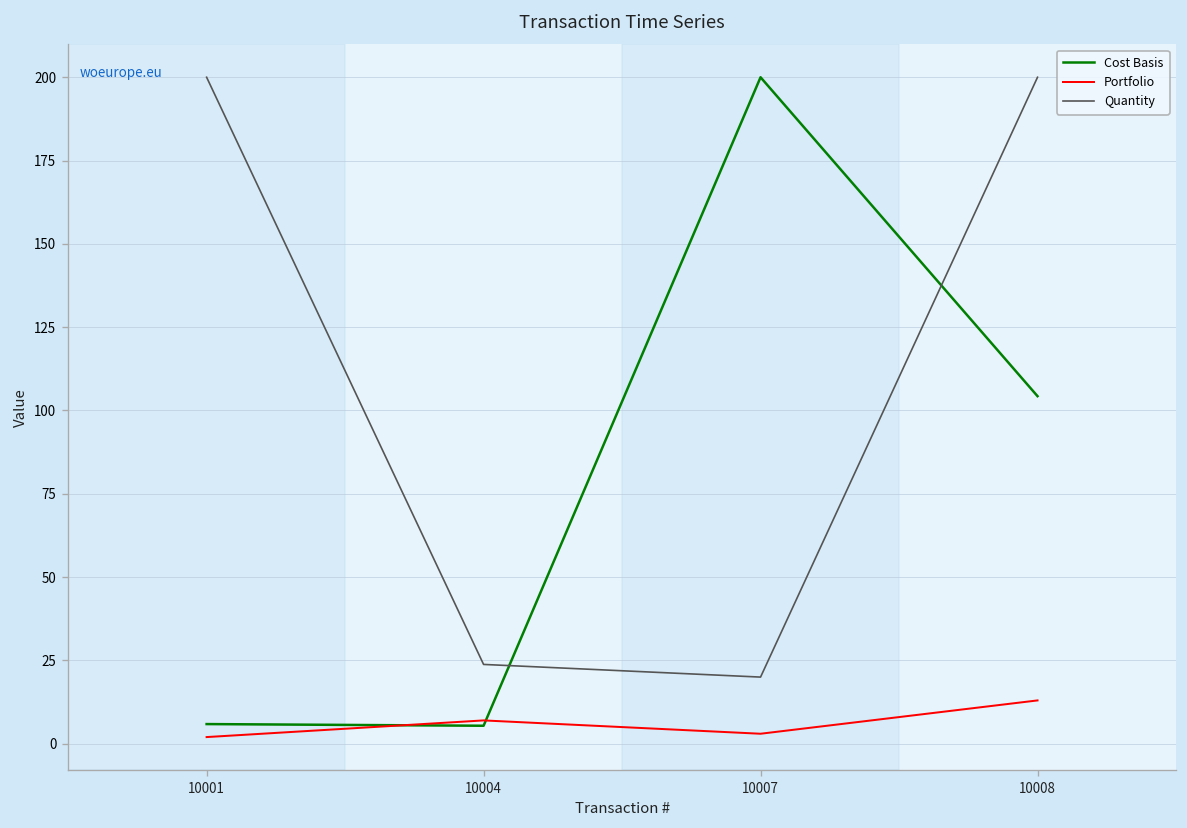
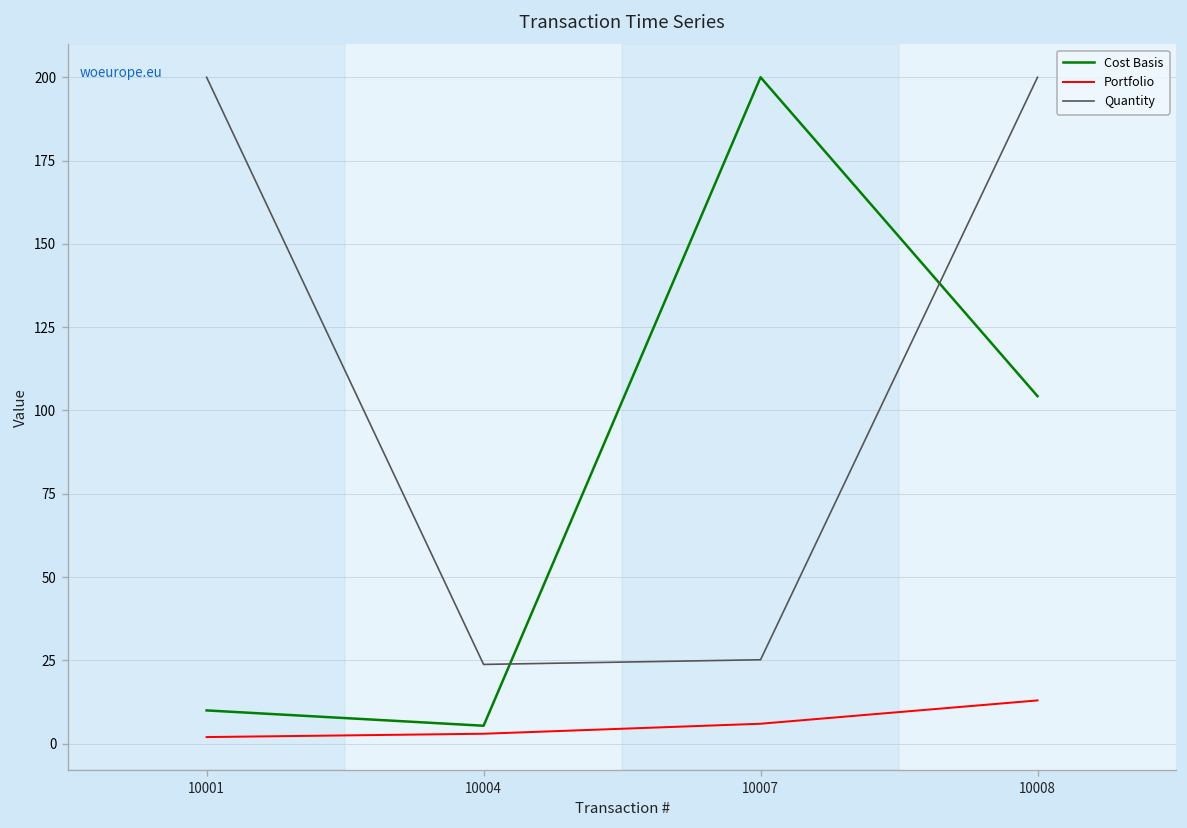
Cost Basis, 10001: 6 -> 10
Portfolio, 10004: 7 -> 3
Portfolio, 10007: 3 -> 6
Quantity, 10007: 20 -> 25
